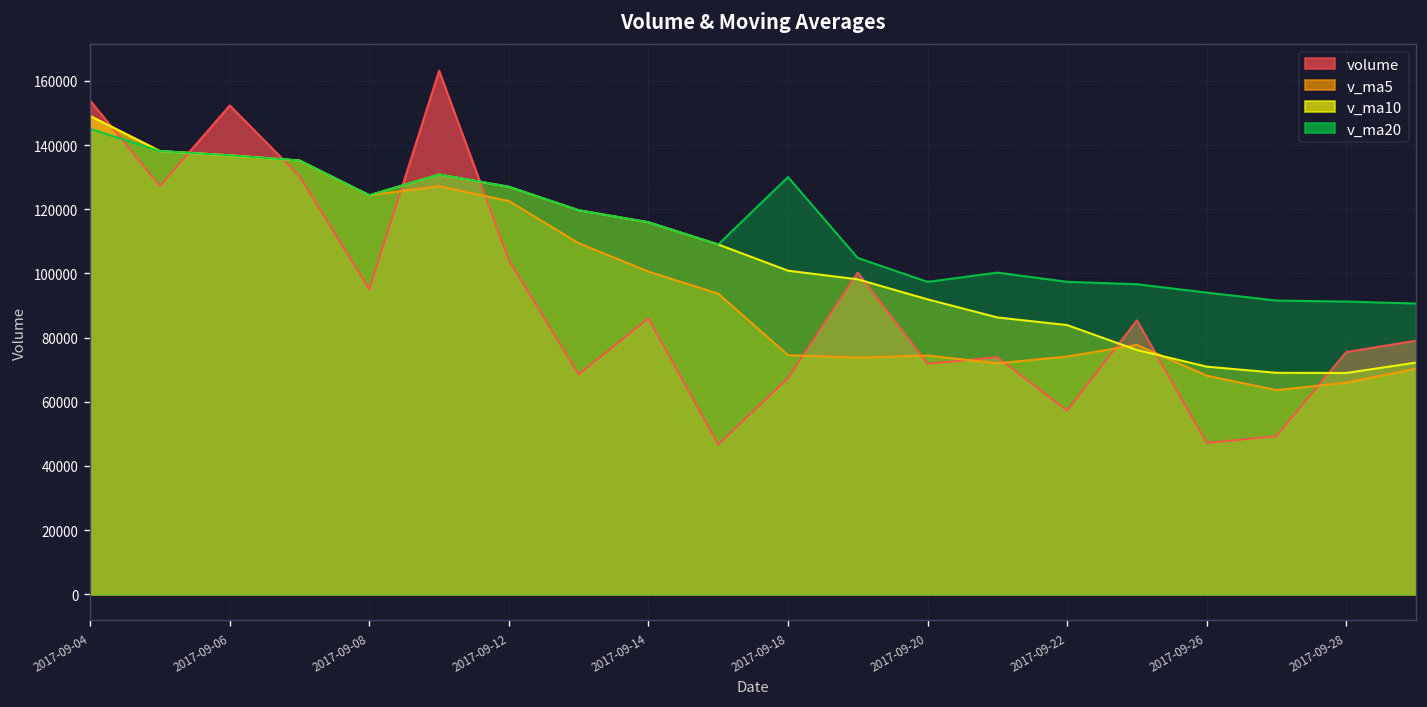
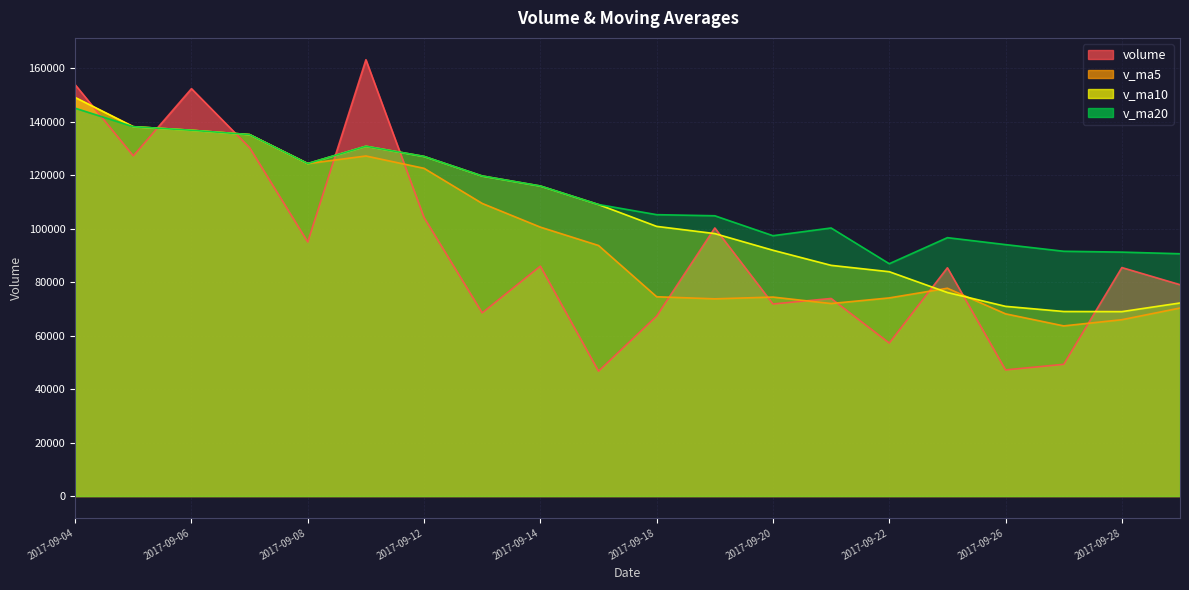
v_ma20, 2017-09-18: 130000 -> 105000
v_ma20, 2017-09-22: 97000 -> 87000
volume, 2017-09-28: 75000 -> 85000
